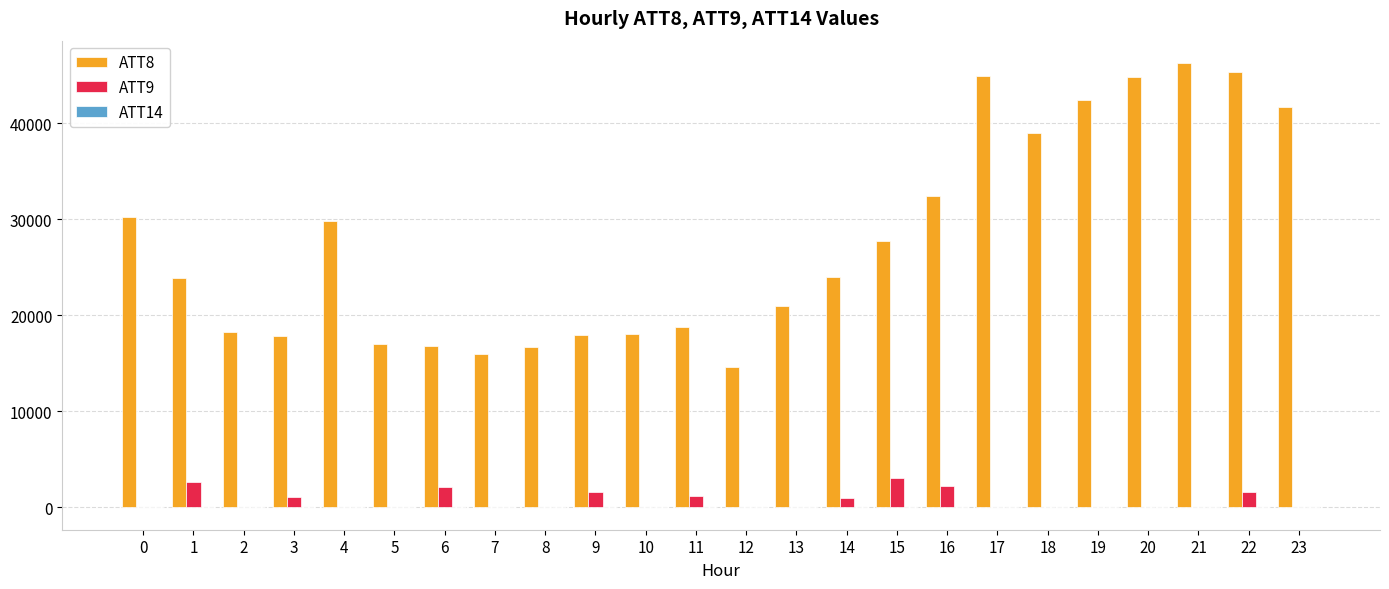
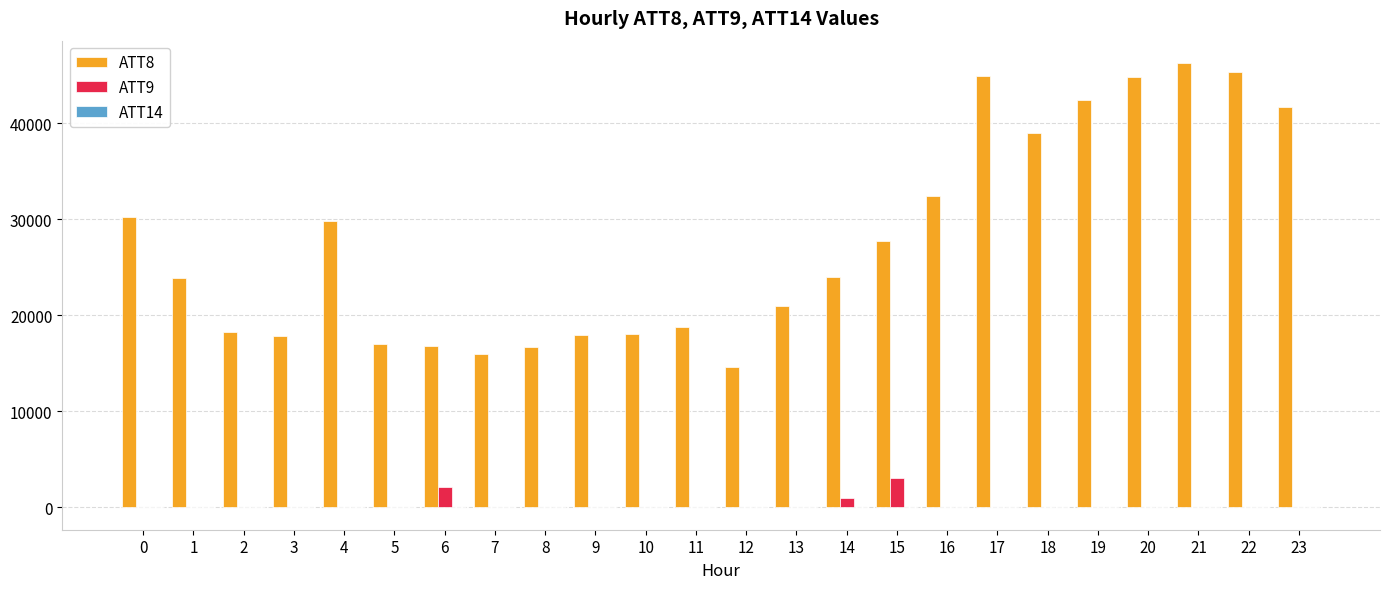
ATT9, 1: 3000 -> 0
ATT9, 3: 1000 -> 0
ATT9, 9: 2000 -> 0
ATT9, 11: 1000 -> 0
ATT9, 16: 2000 -> 0
ATT9, 22: 2000 -> 0
